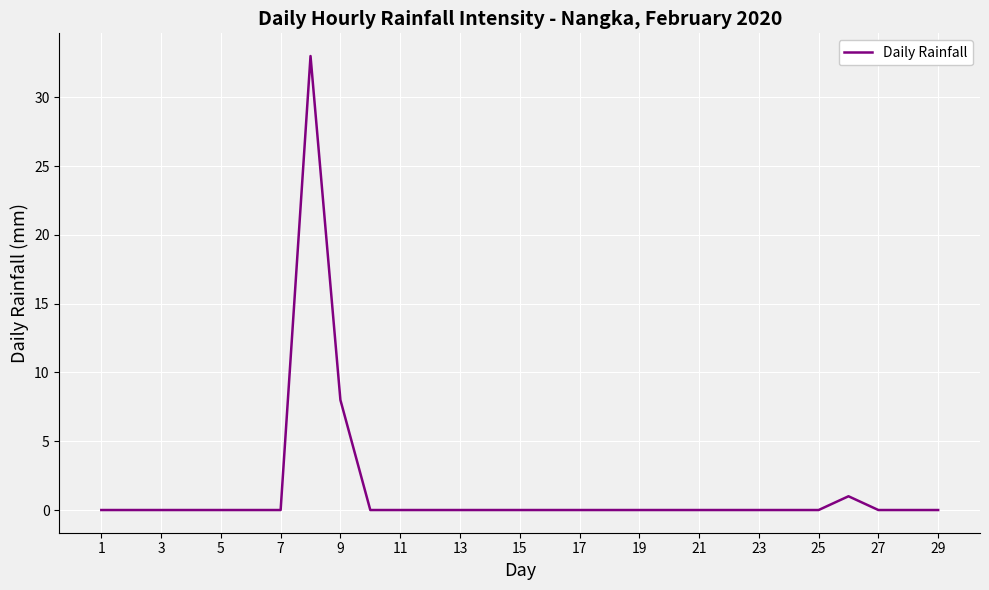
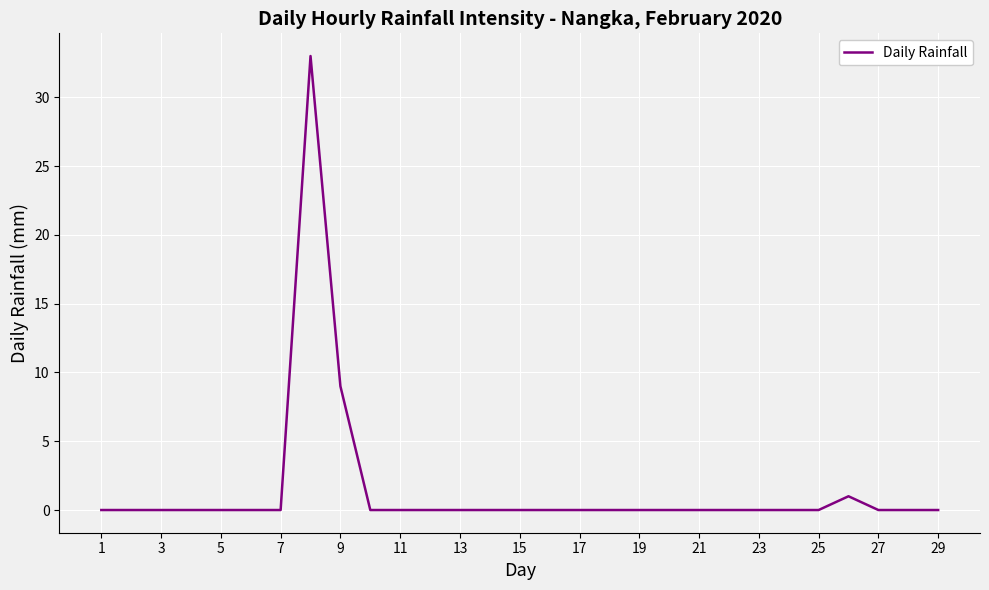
9: 8 -> 9
